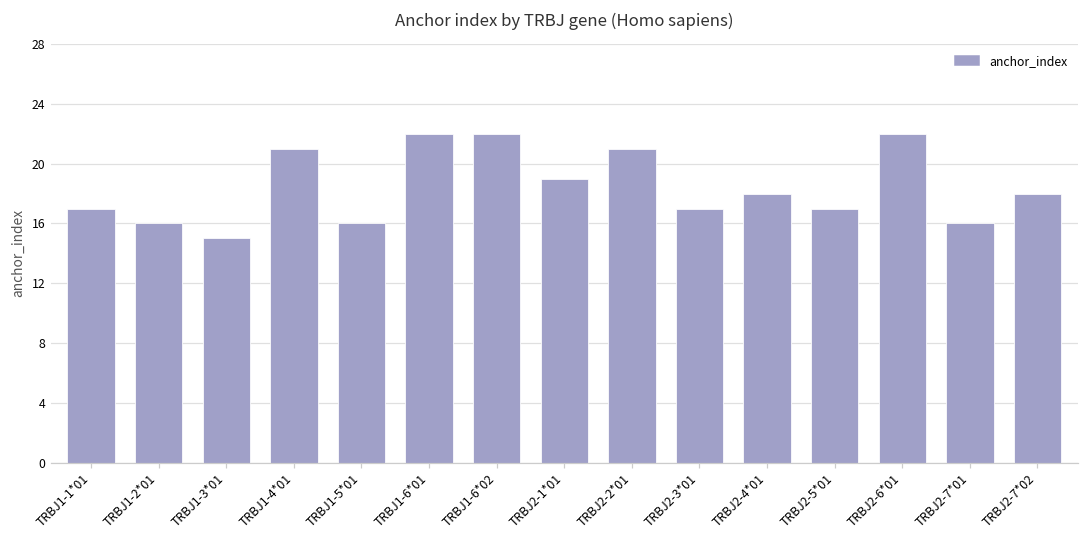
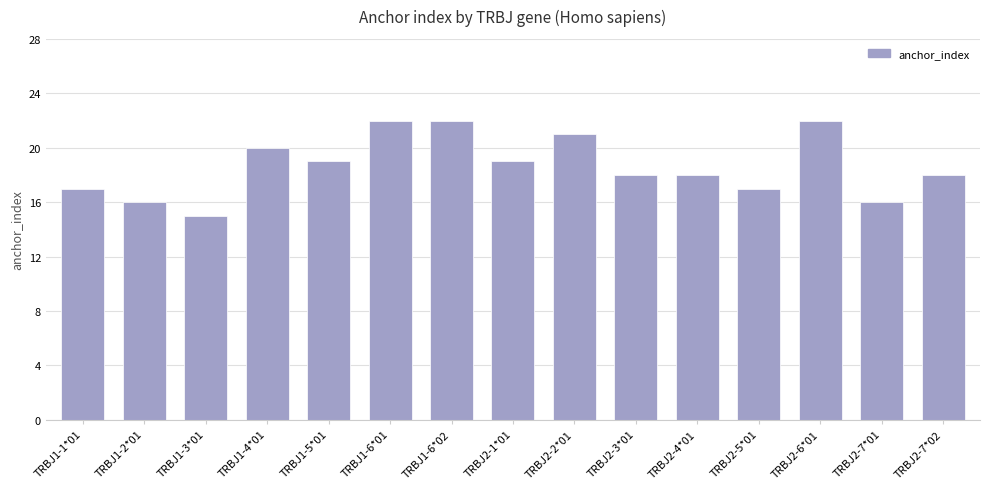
TRBJ1-4*01: 21 -> 20
TRBJ1-5*01: 16 -> 19
TRBJ2-3*01: 17 -> 18
